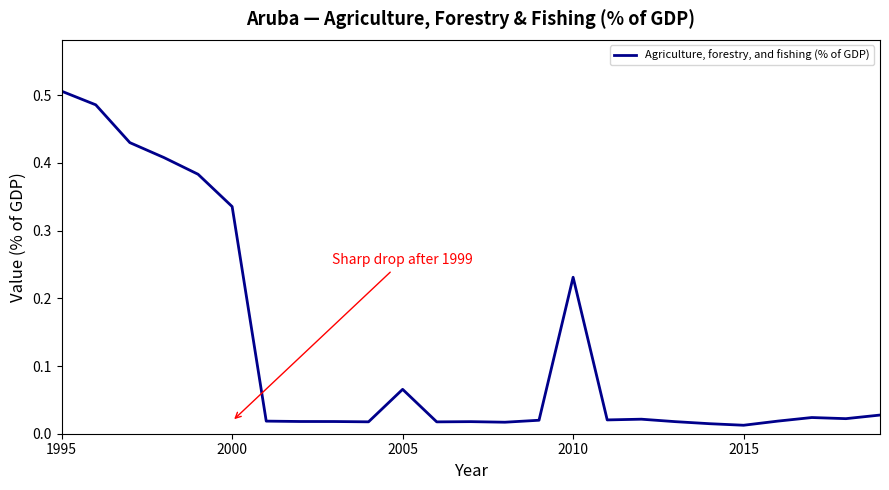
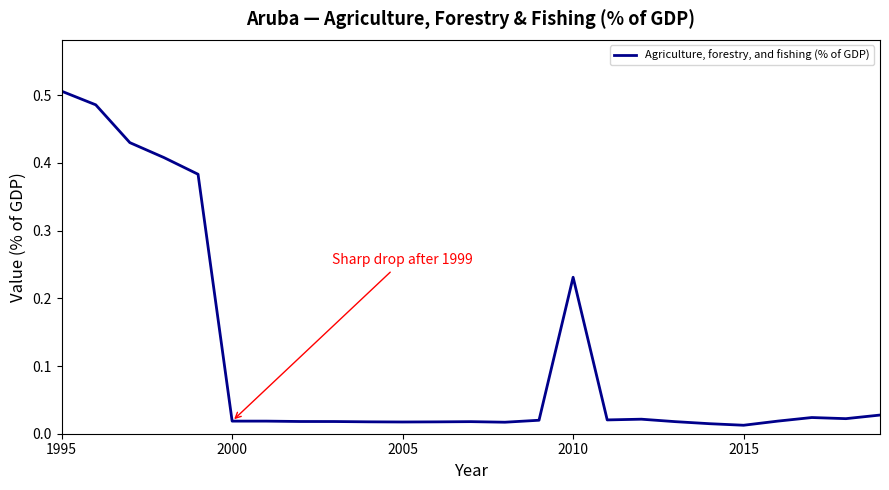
2000: 0.34 -> 0.02
2005: 0.07 -> 0.02
